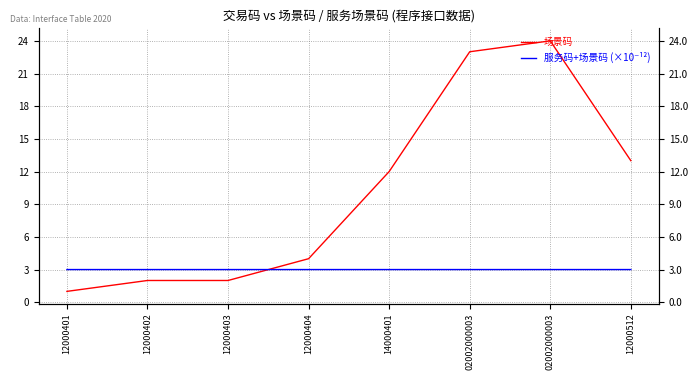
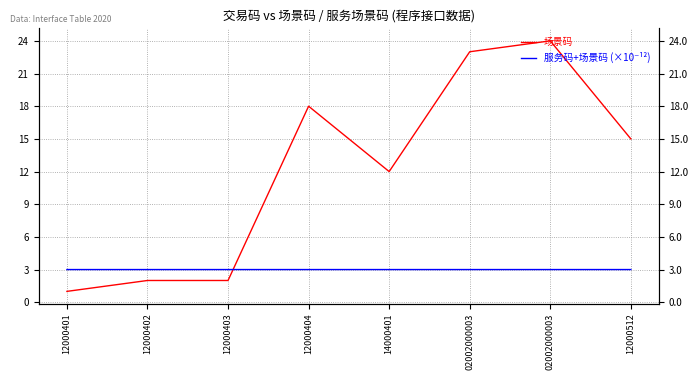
场景码, 12000404: 4 -> 18
场景码, 12000512: 13 -> 15
